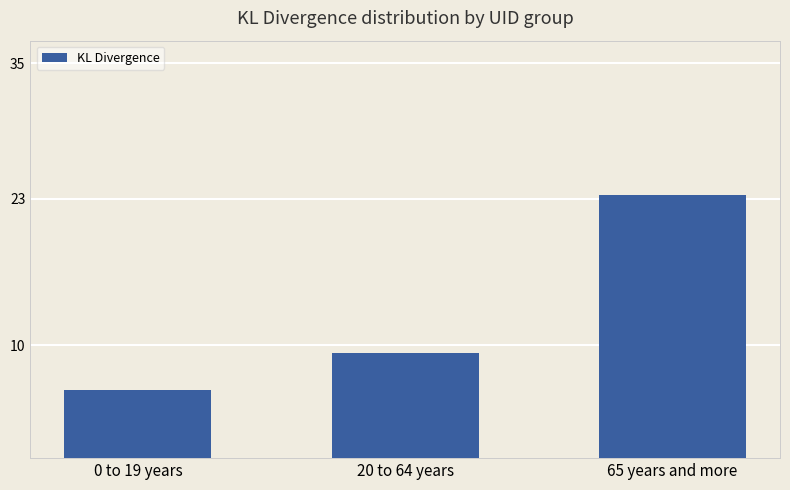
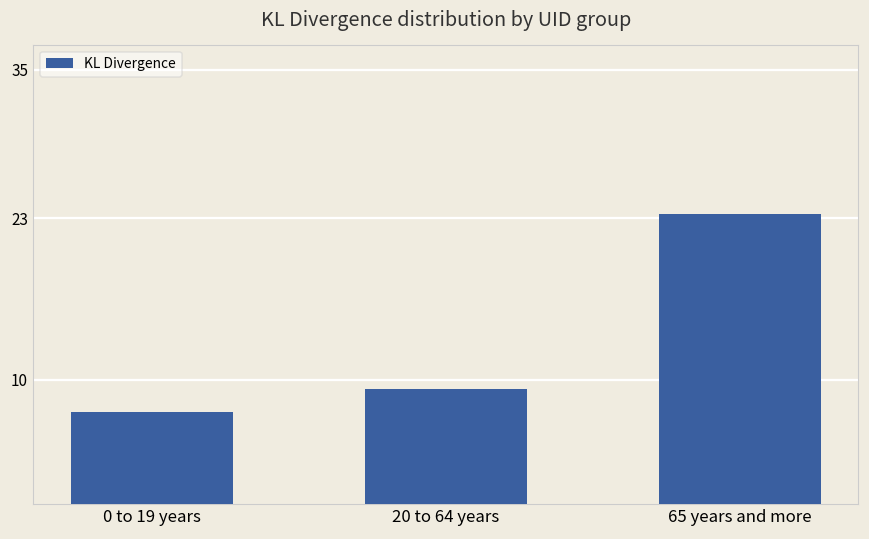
0 to 19 years: 6.0 -> 7.4
